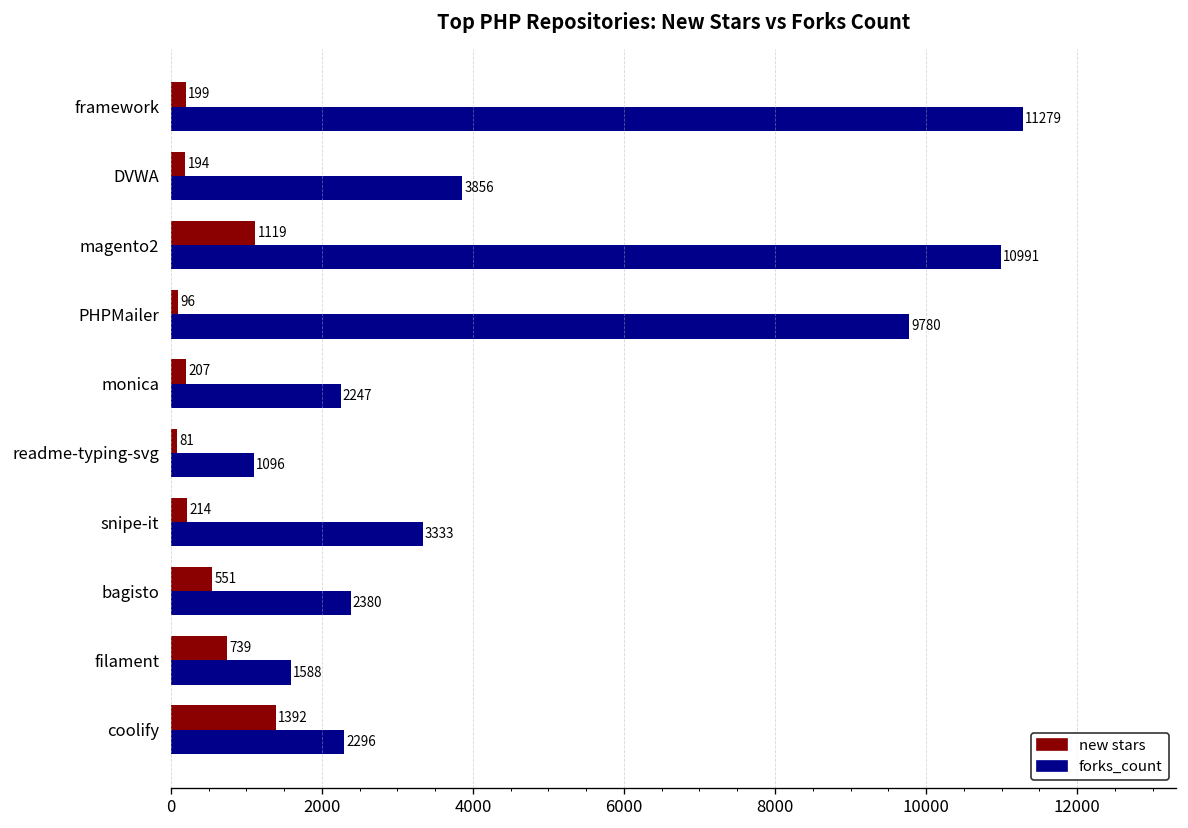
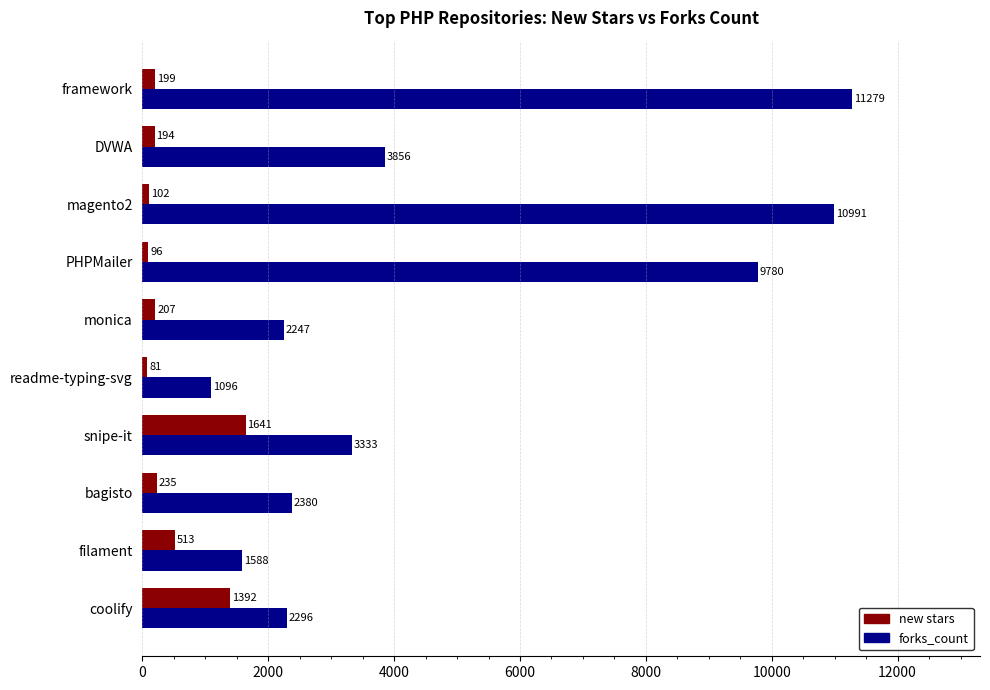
new stars, magento2: 1119 -> 102
new stars, snipe-it: 214 -> 1641
new stars, bagisto: 551 -> 235
new stars, filament: 739 -> 513
